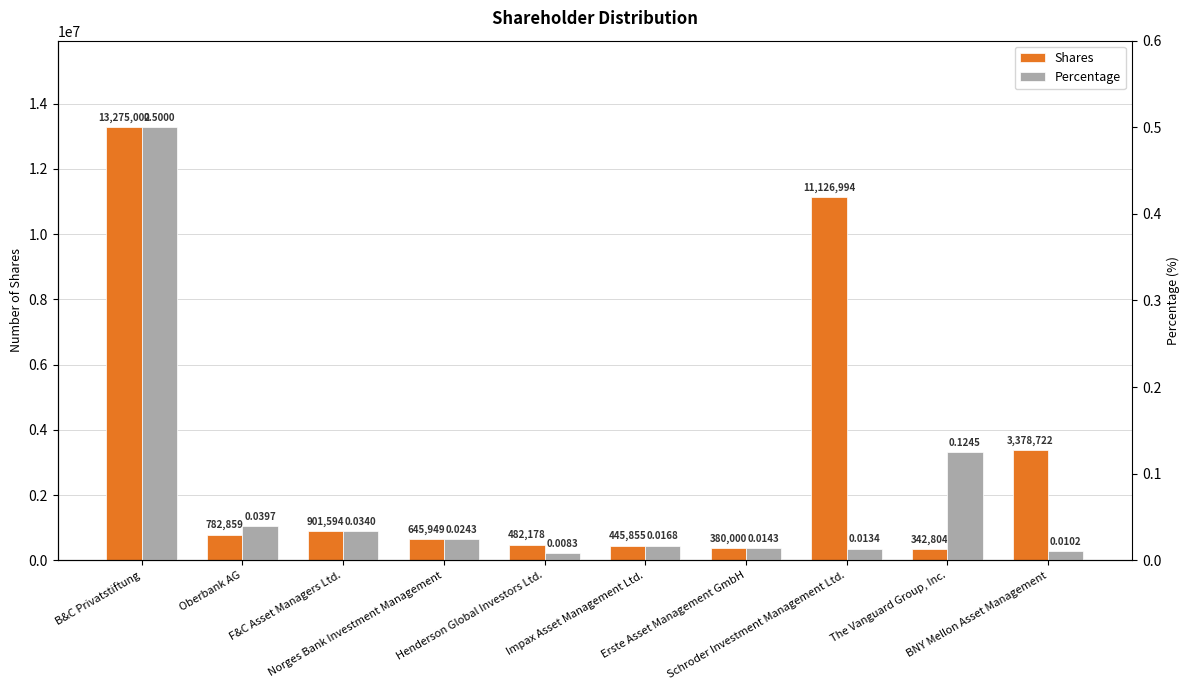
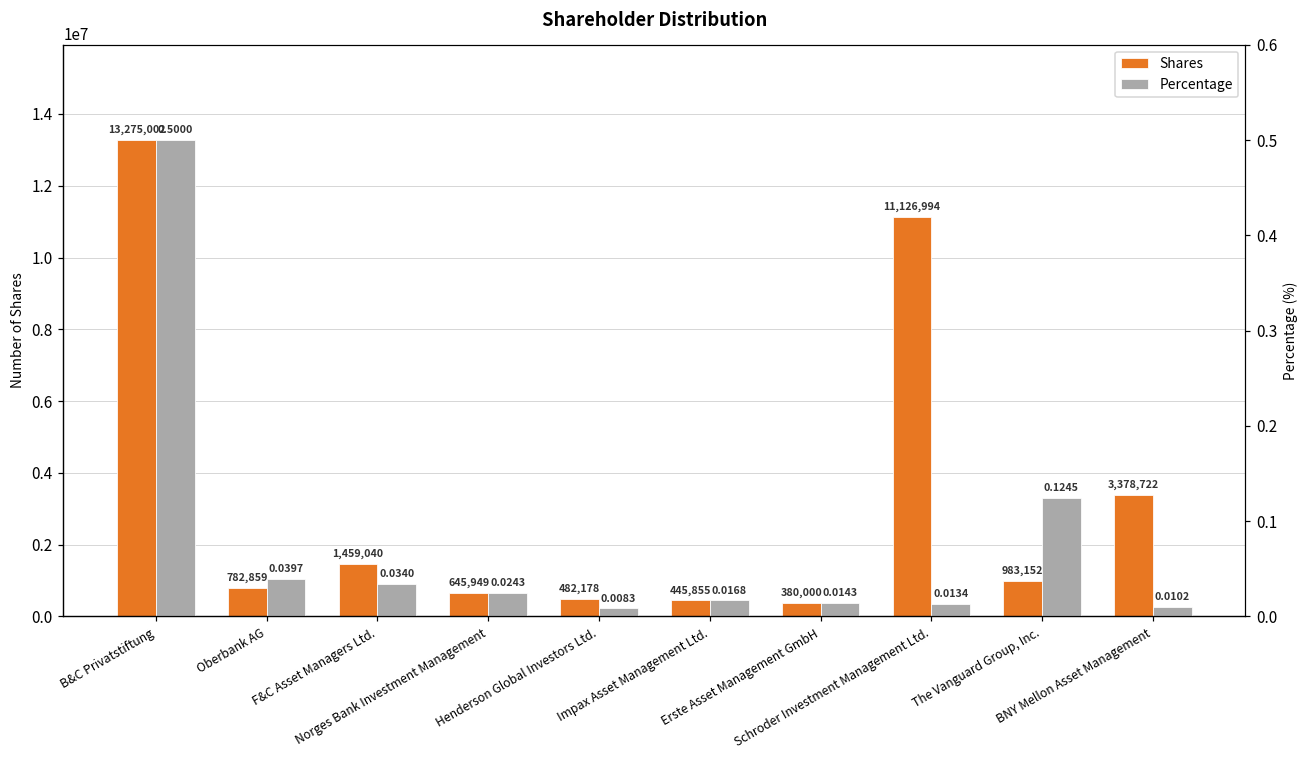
Shares, F&C Asset Managers Ltd.: 901,594 -> 1,459,040
Shares, The Vanguard Group, Inc.: 342,804 -> 983,152
